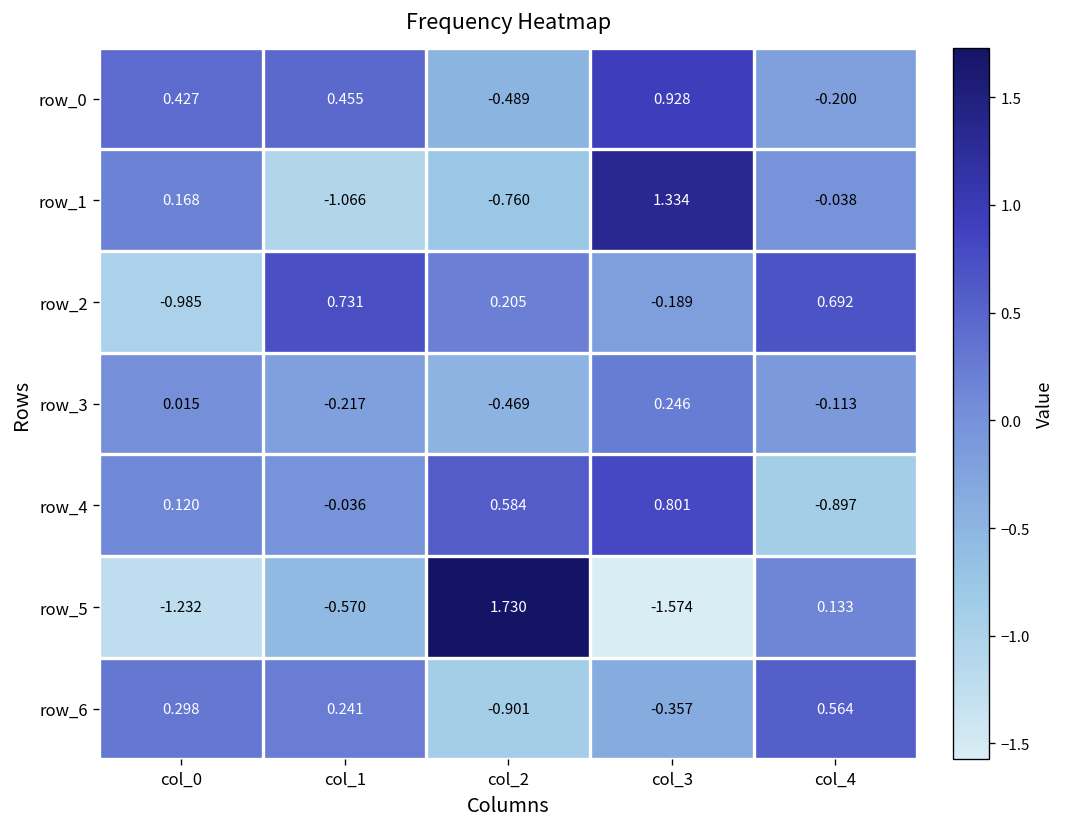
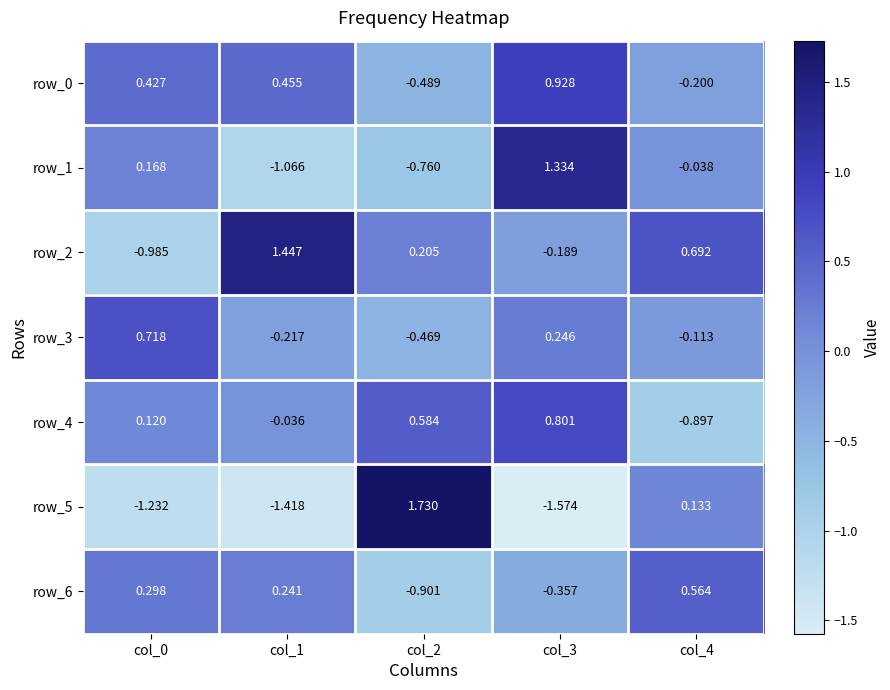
row_2, col_1: 0.731 -> 1.447
row_3, col_0: 0.015 -> 0.718
row_5, col_1: -0.570 -> -1.418
